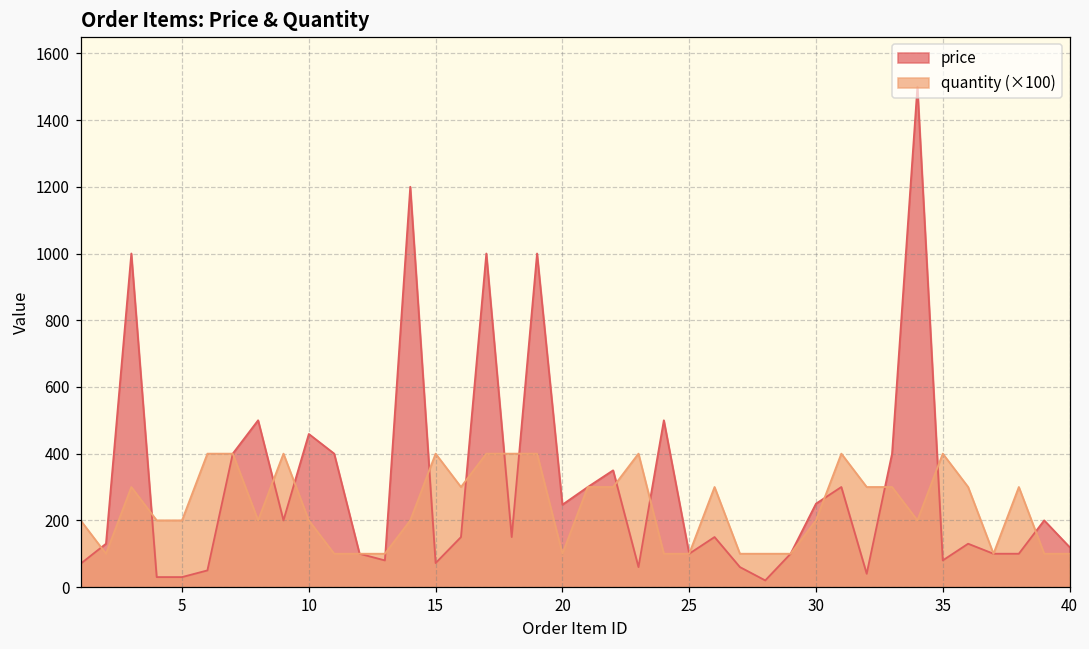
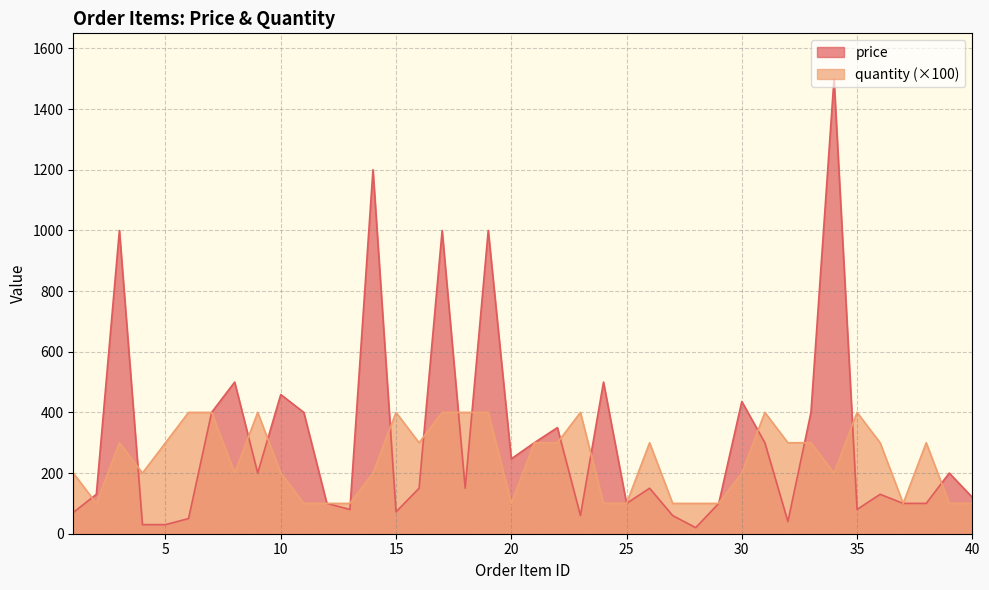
quantity (×100), 5: 200 -> 300
price, 30: 250 -> 440
